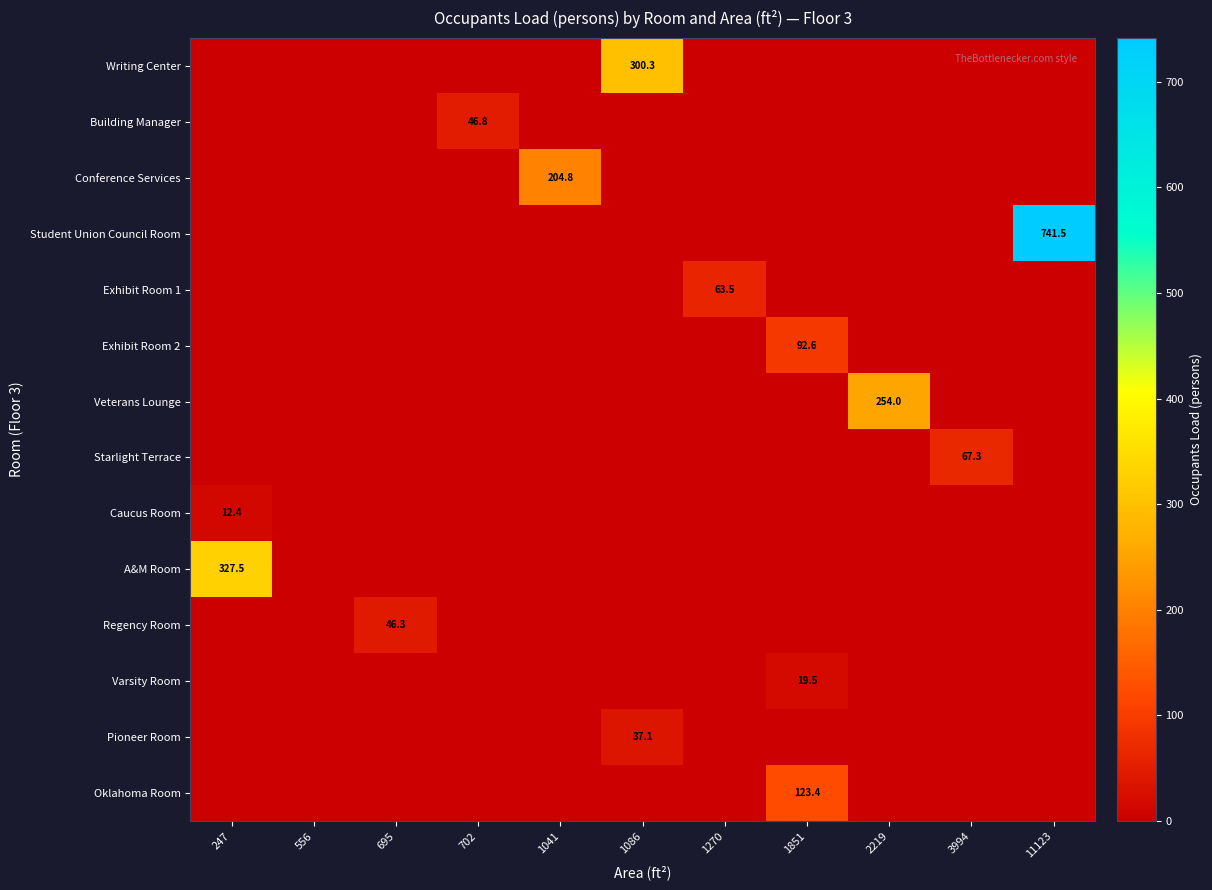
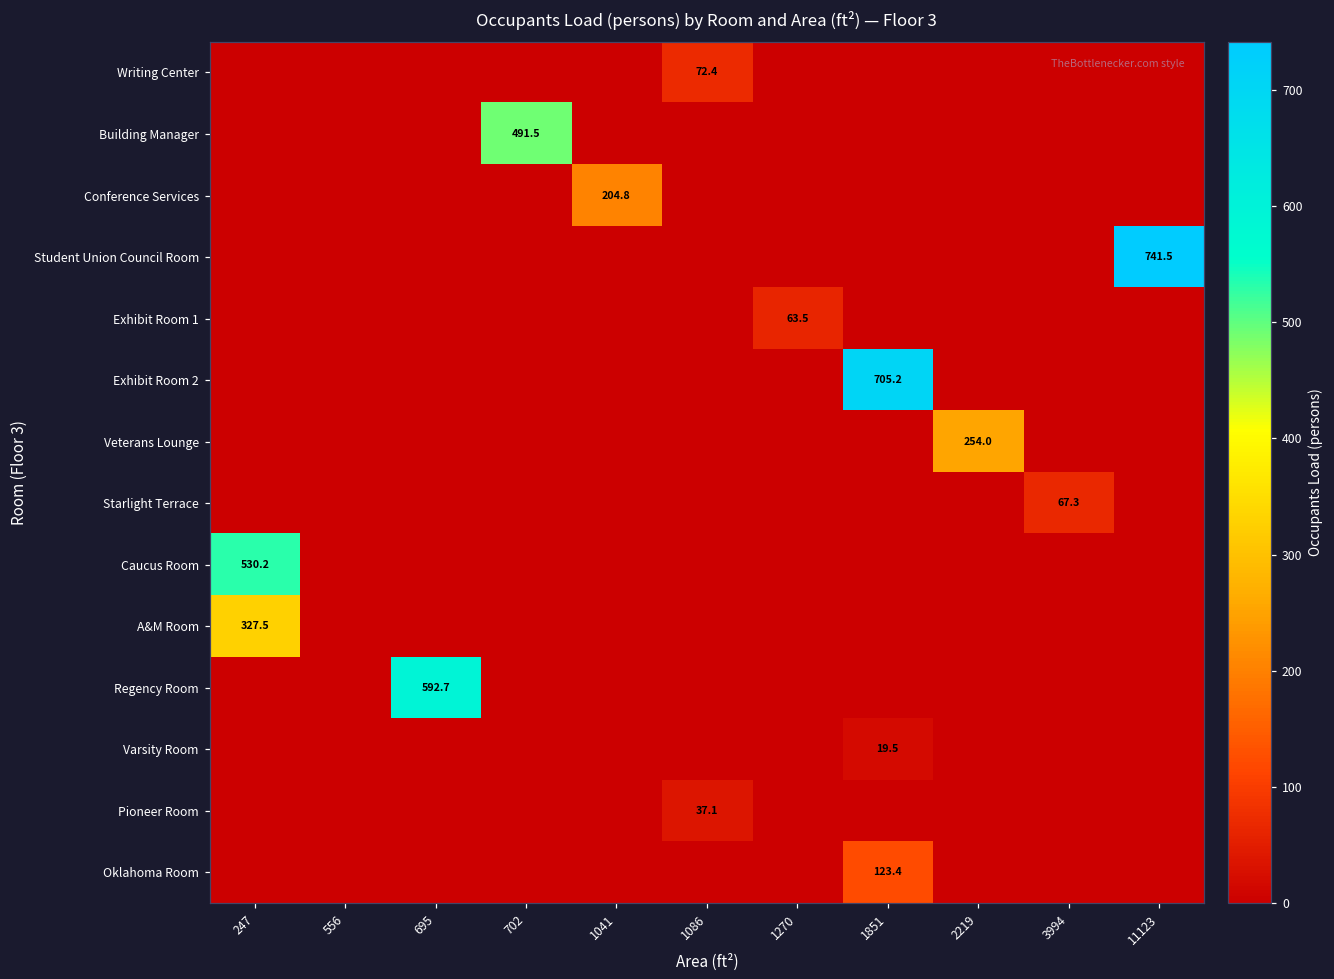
Writing Center, 1086: 300.3 -> 72.4
Building Manager, 702: 46.8 -> 491.5
Exhibit Room 2, 1851: 92.6 -> 705.2
Caucus Room, 247: 12.4 -> 530.2
Regency Room, 695: 46.3 -> 592.7
